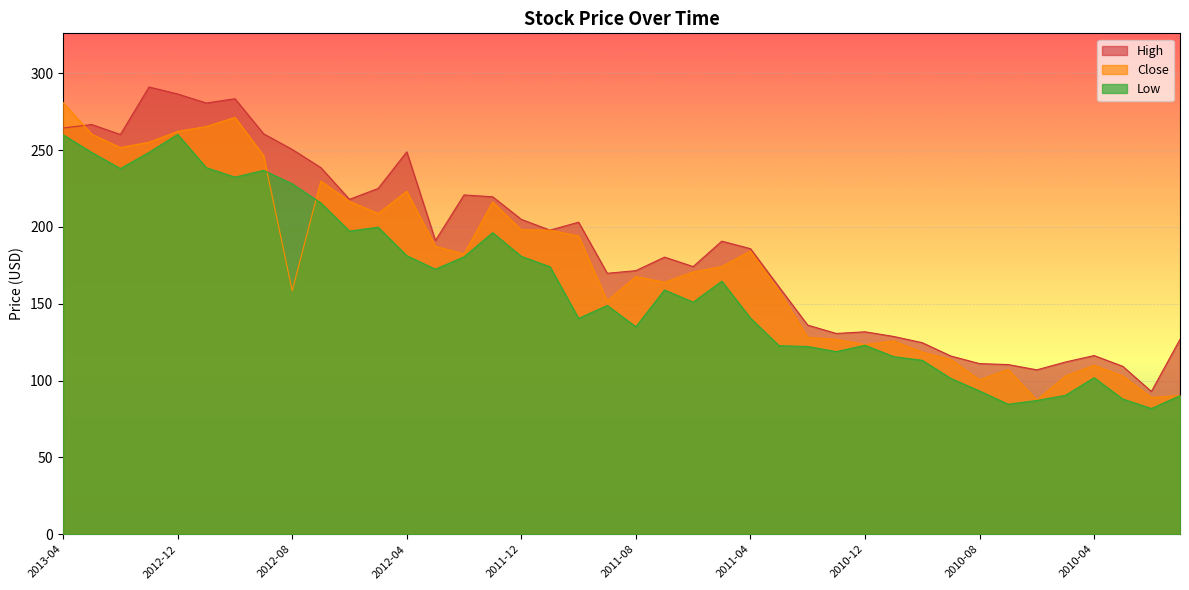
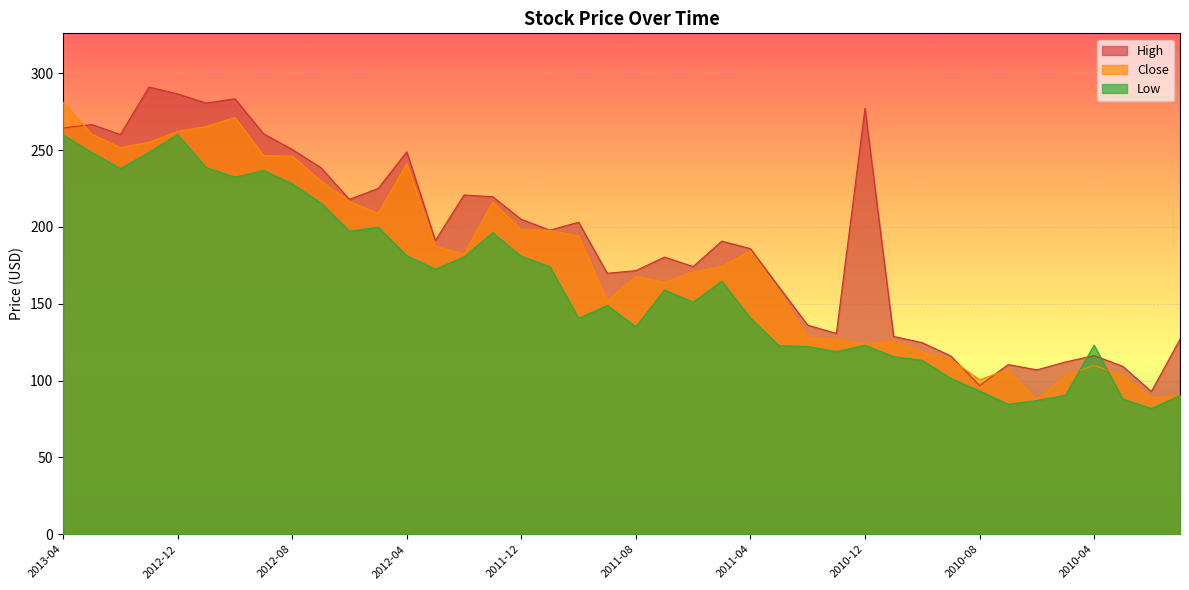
Close, 2012-08: 158 -> 246
Close, 2012-04: 223 -> 241
High, 2010-12: 132 -> 277
High, 2010-08: 111 -> 97
Low, 2010-04: 102 -> 123
